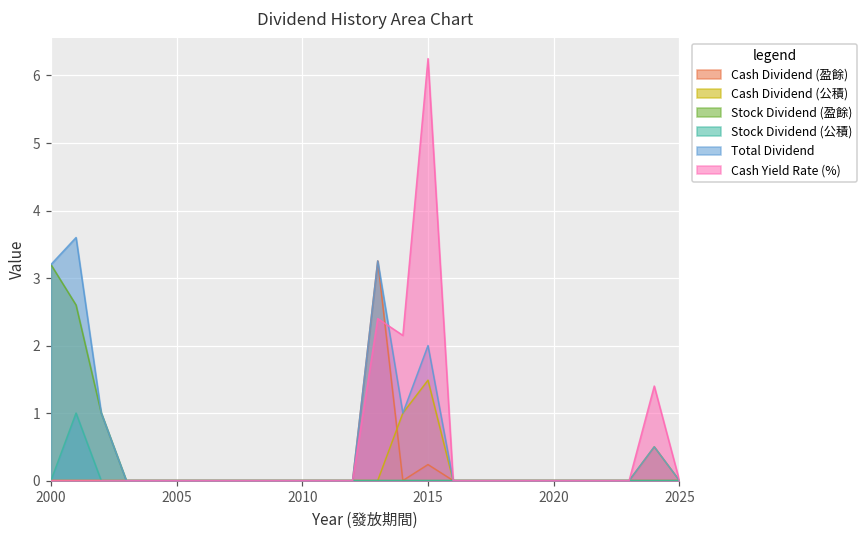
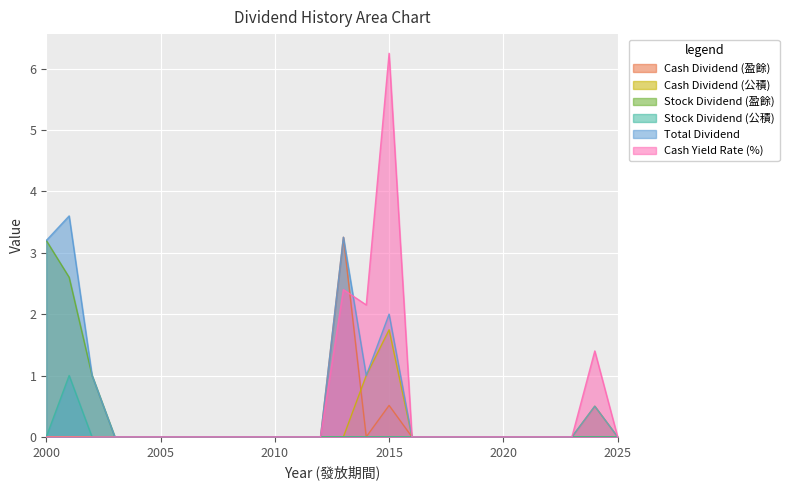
Cash Dividend (盈餘), 2015: 0.2 -> 0.5
Cash Dividend (公積), 2015: 1.5 -> 1.7
